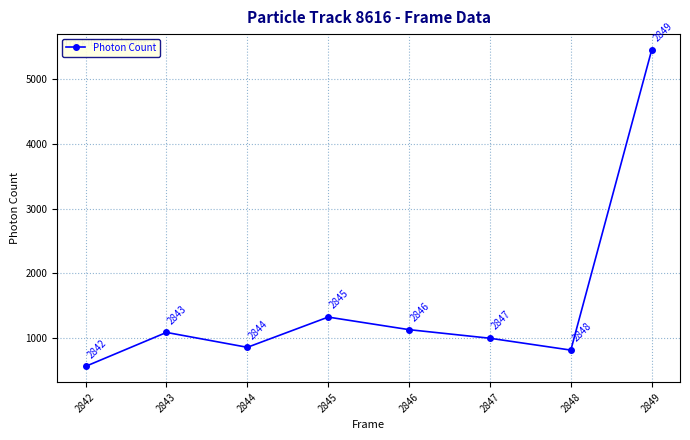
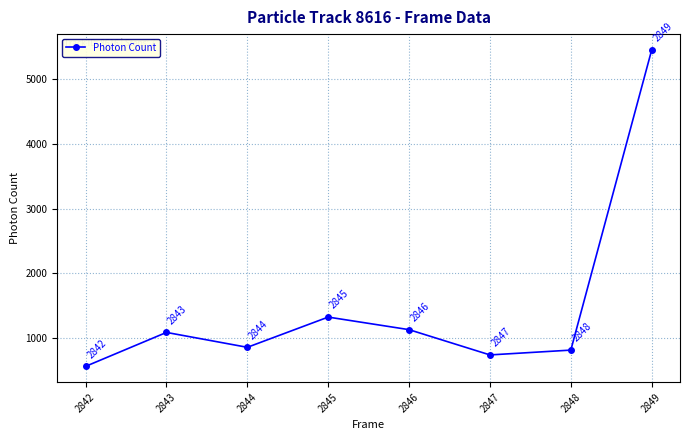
2847: 1000 -> 700
